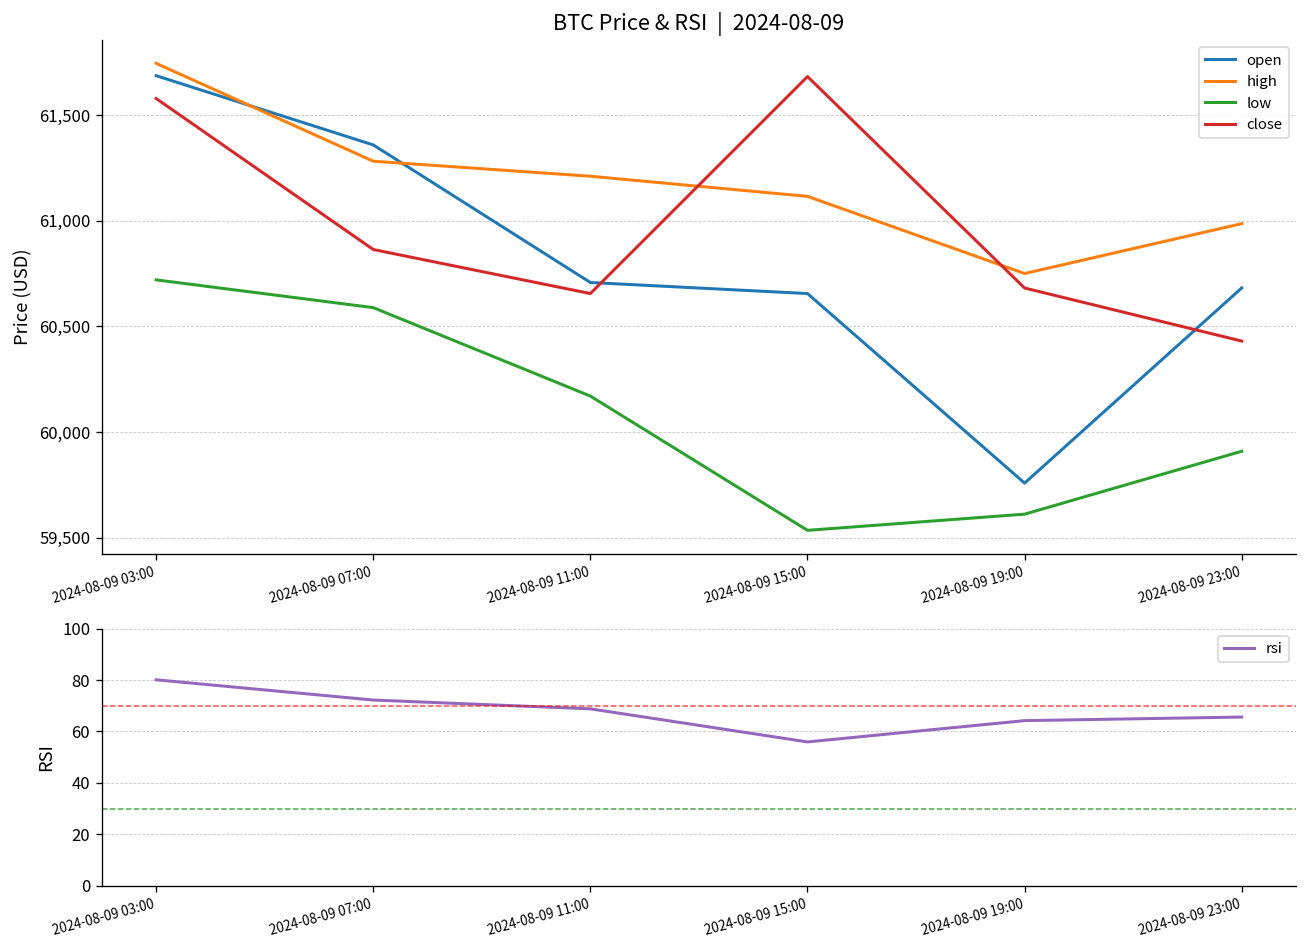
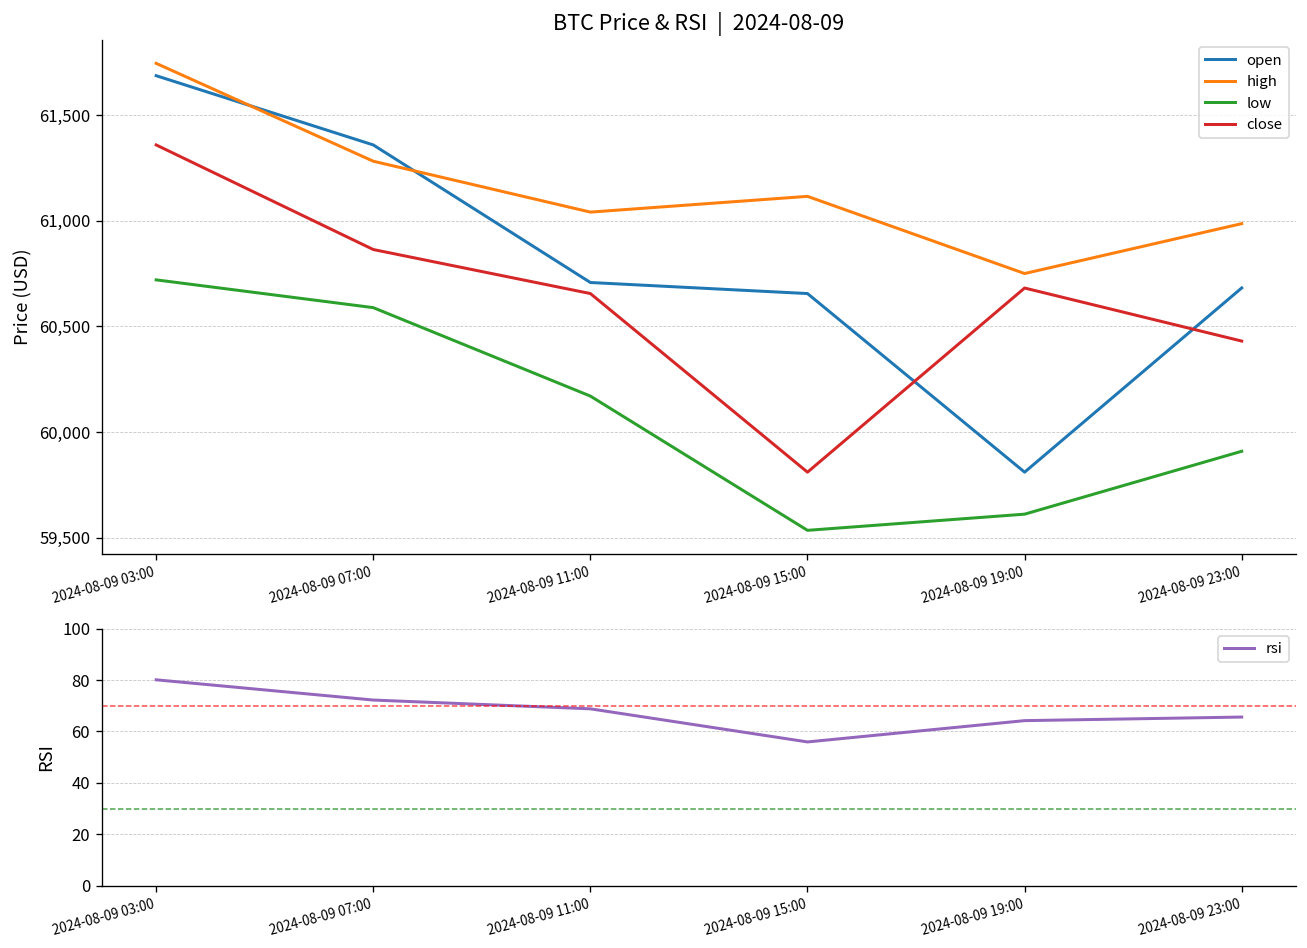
BTC Price & RSI | 2024-08-09, close, 2024-08-09 03:00: 61,580 -> 61,360
BTC Price & RSI | 2024-08-09, high, 2024-08-09 11:00: 61,210 -> 61,040
BTC Price & RSI | 2024-08-09, close, 2024-08-09 15:00: 61,680 -> 59,810
BTC Price & RSI | 2024-08-09, open, 2024-08-09 19:00: 59,760 -> 59,810
